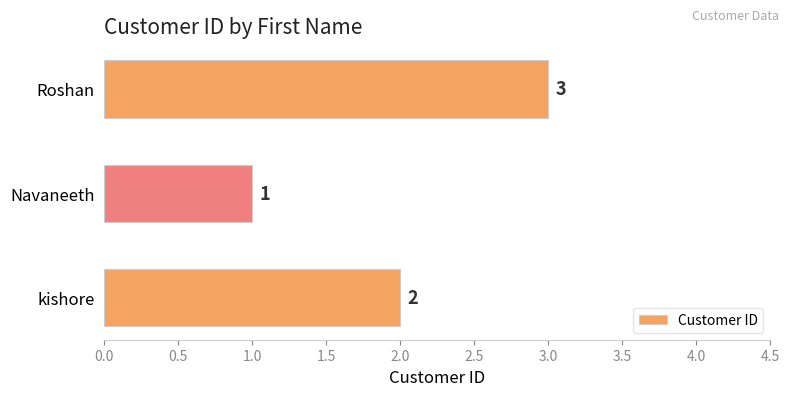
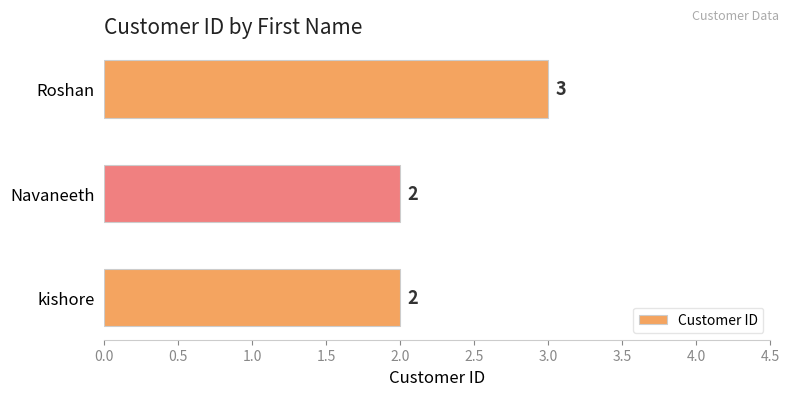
Navaneeth: 1 -> 2
